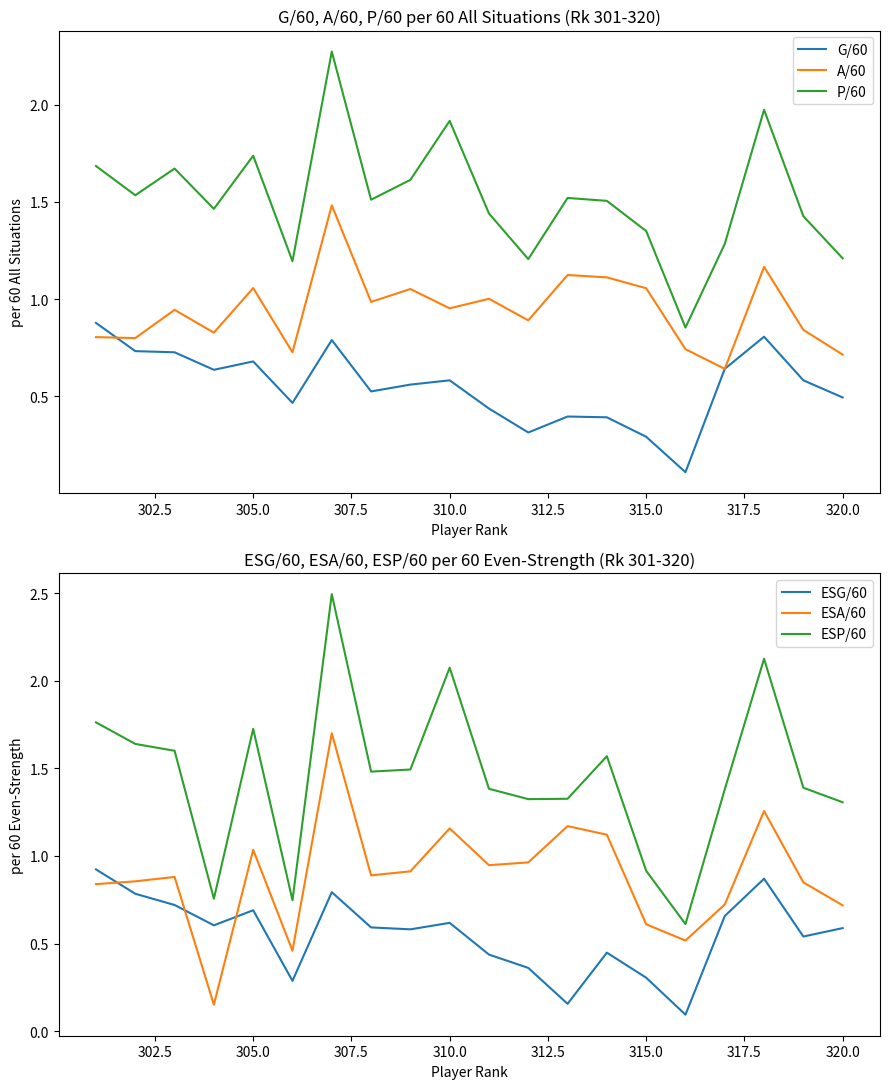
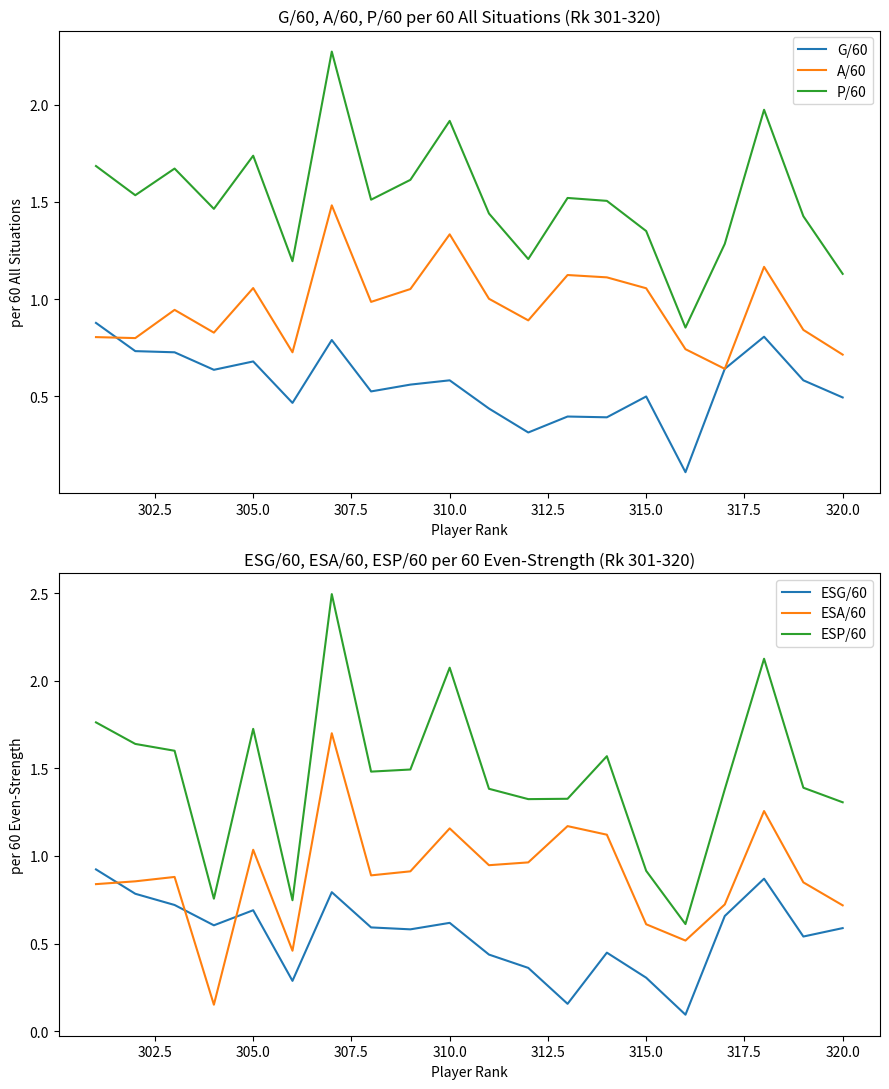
G/60, A/60, P/60 per 60 All Situations (Rk 301-320), A/60, 310.0: 0.95 -> 1.33
G/60, A/60, P/60 per 60 All Situations (Rk 301-320), G/60, 315.0: 0.29 -> 0.50
G/60, A/60, P/60 per 60 All Situations (Rk 301-320), P/60, 320.0: 1.21 -> 1.13
